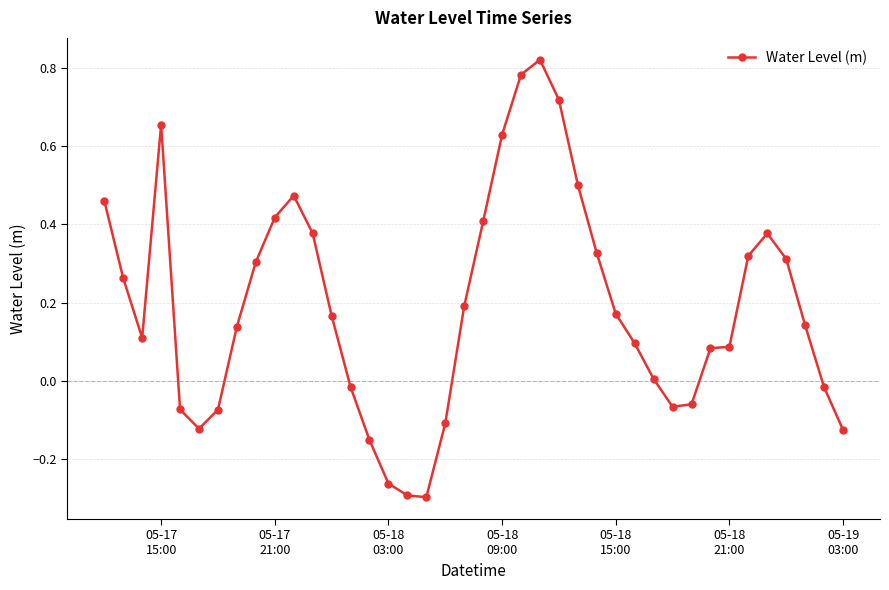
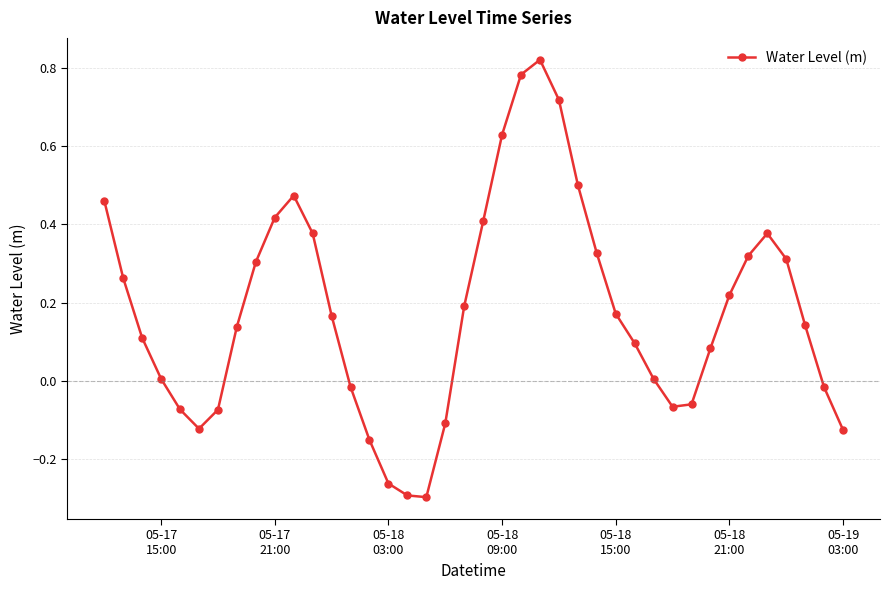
05-17 15:00: 0.65 -> 0.00
05-18 21:00: 0.09 -> 0.22
